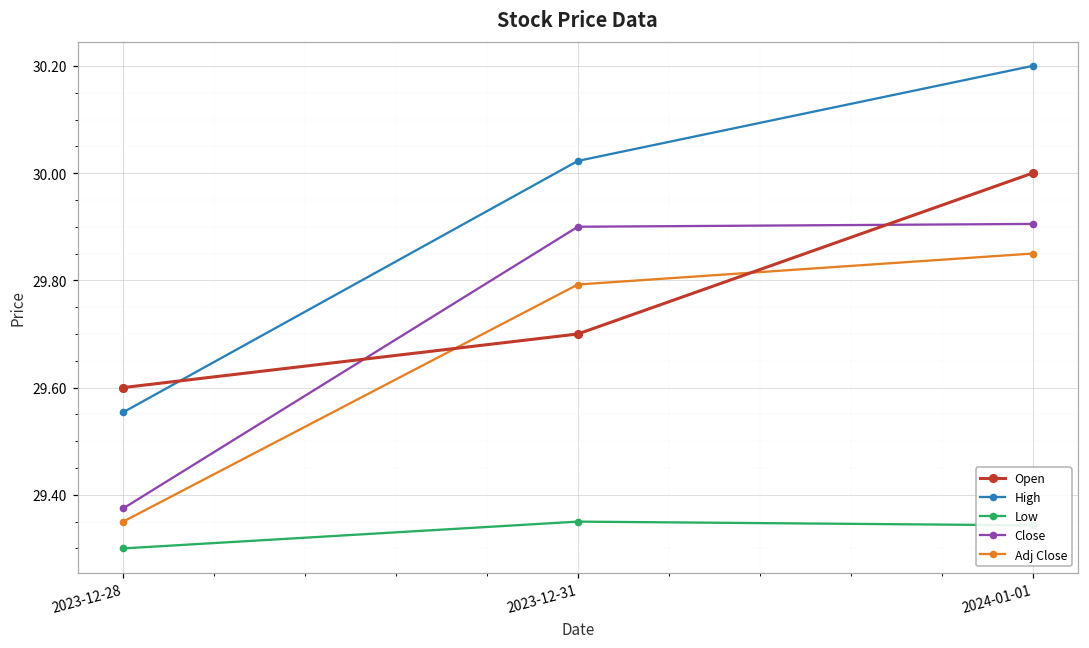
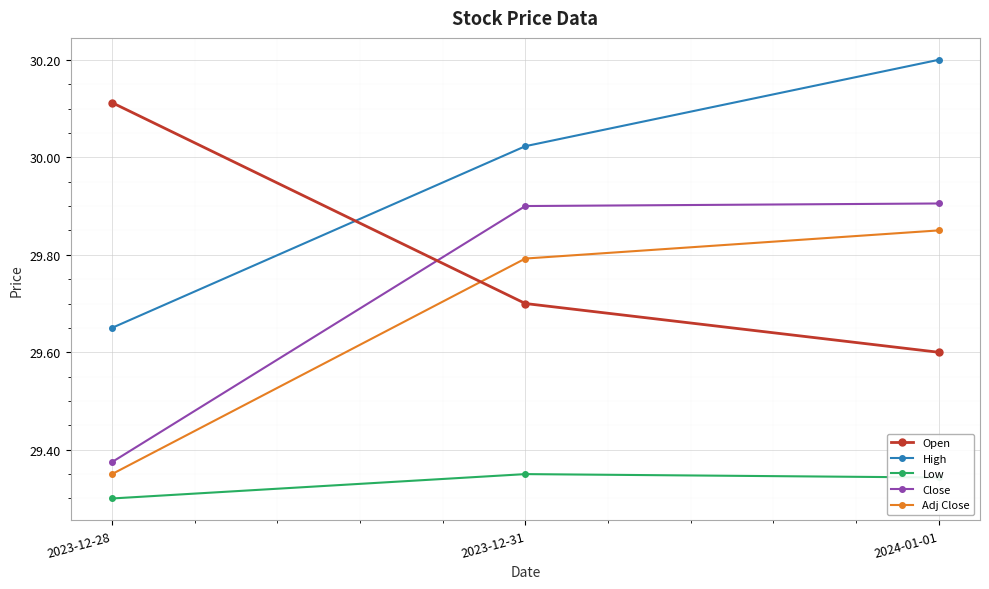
Open, 2023-12-28: 29.60 -> 30.11
High, 2023-12-28: 29.55 -> 29.65
Open, 2024-01-01: 30.0 -> 29.6
